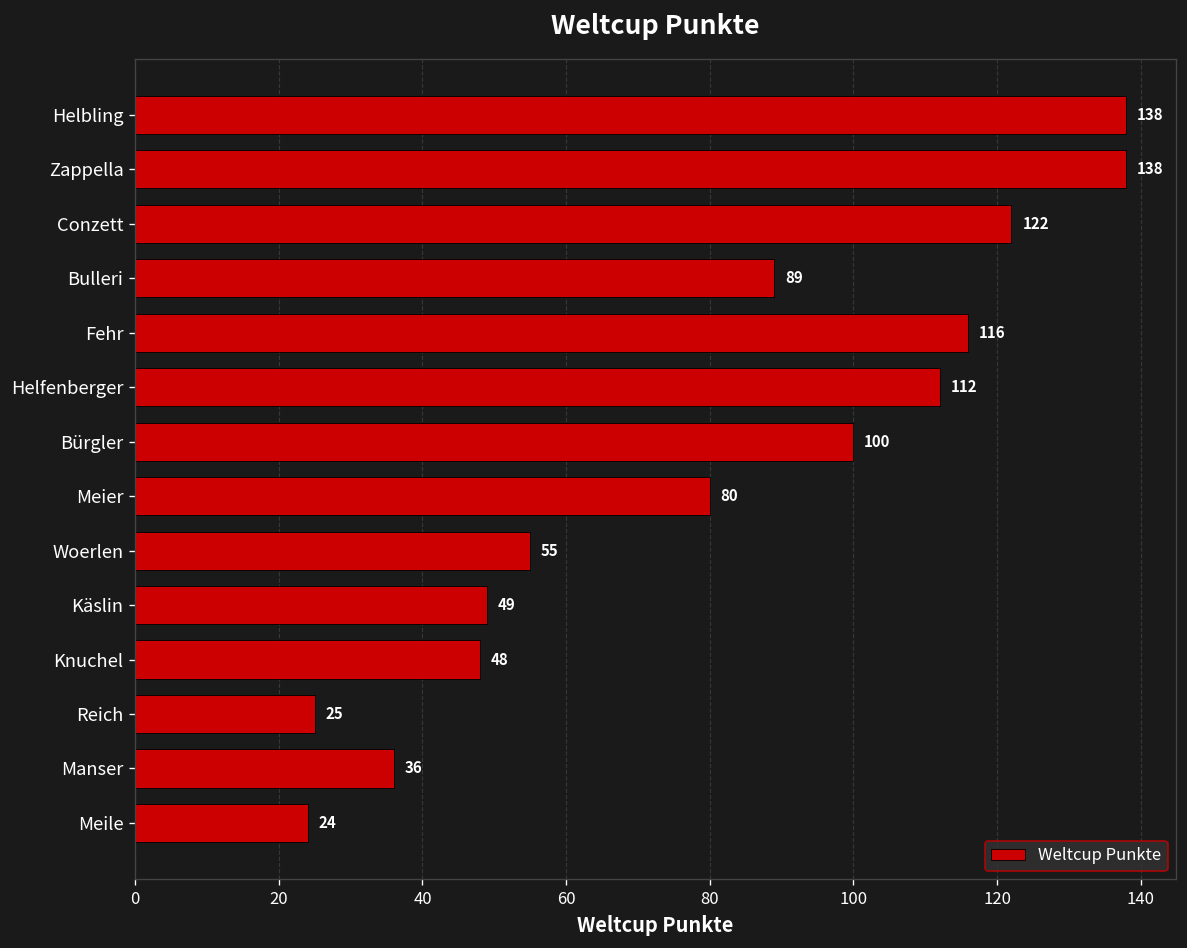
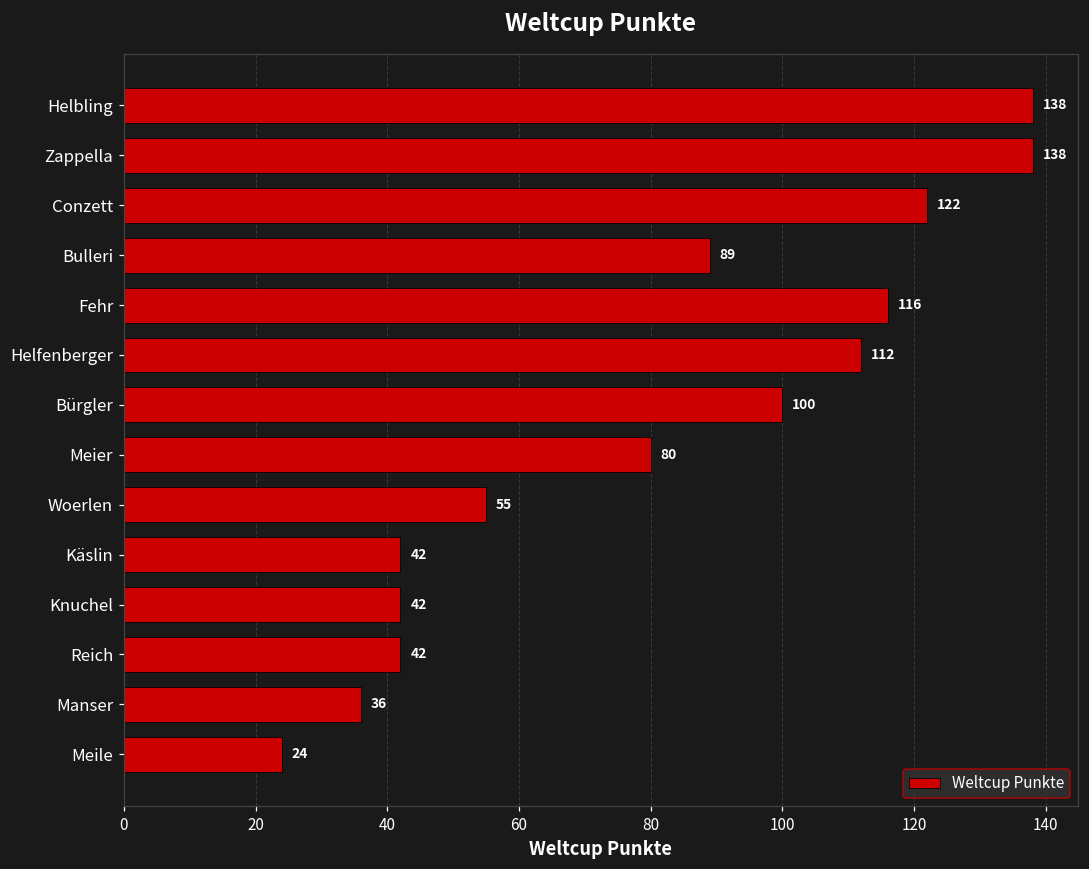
Käslin: 49 -> 42
Knuchel: 48 -> 42
Reich: 25 -> 42
